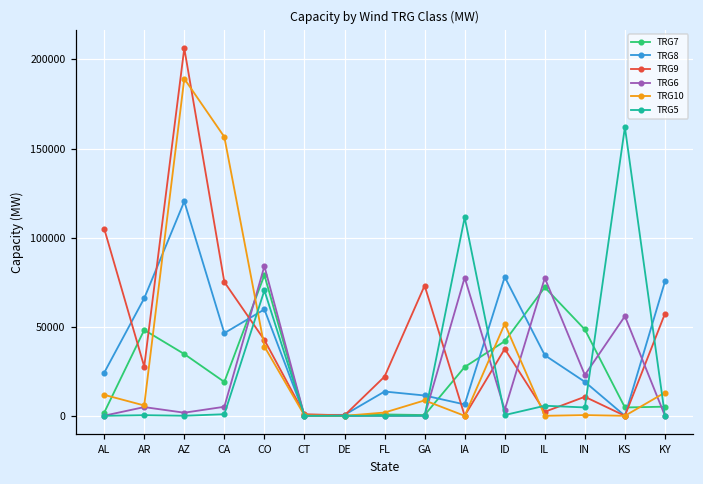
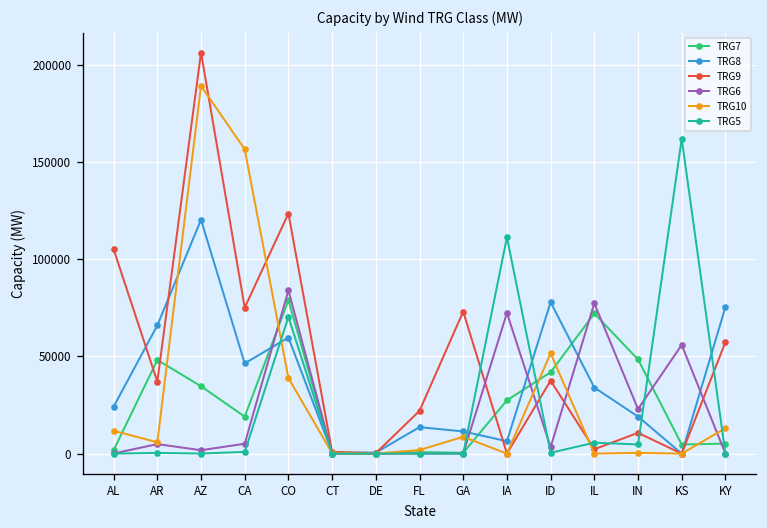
TRG9, AR: 28000 -> 37000
TRG9, CO: 43000 -> 124000
TRG6, IA: 78000 -> 72000
